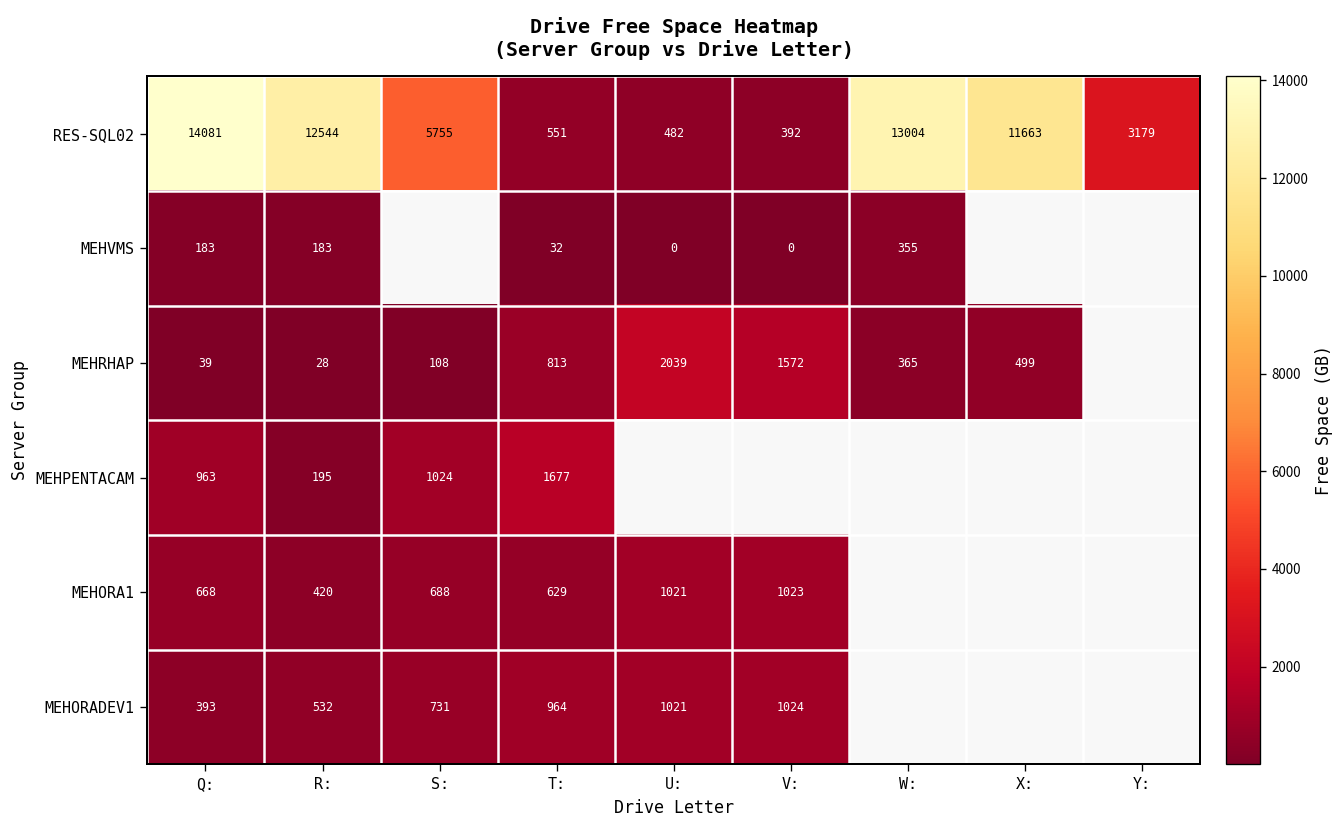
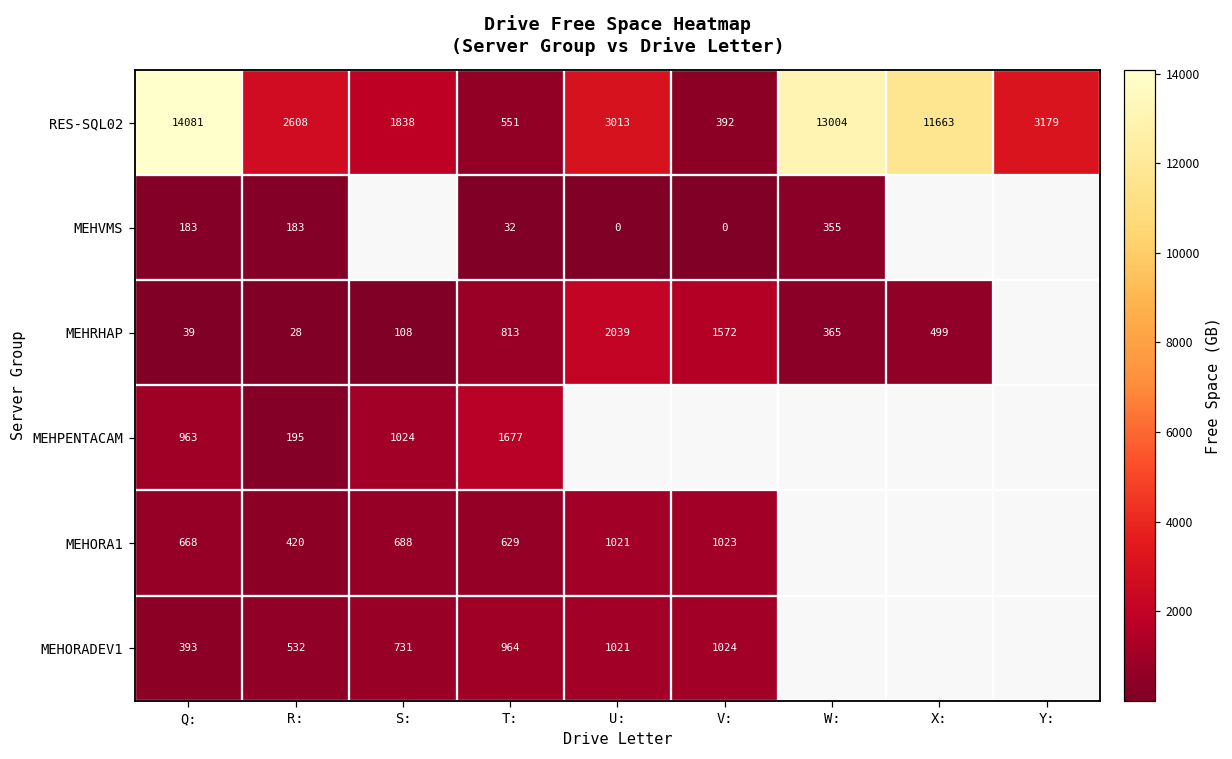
RES-SQL02, R:: 12544 -> 2608
RES-SQL02, S:: 5755 -> 1838
RES-SQL02, U:: 482 -> 3013
